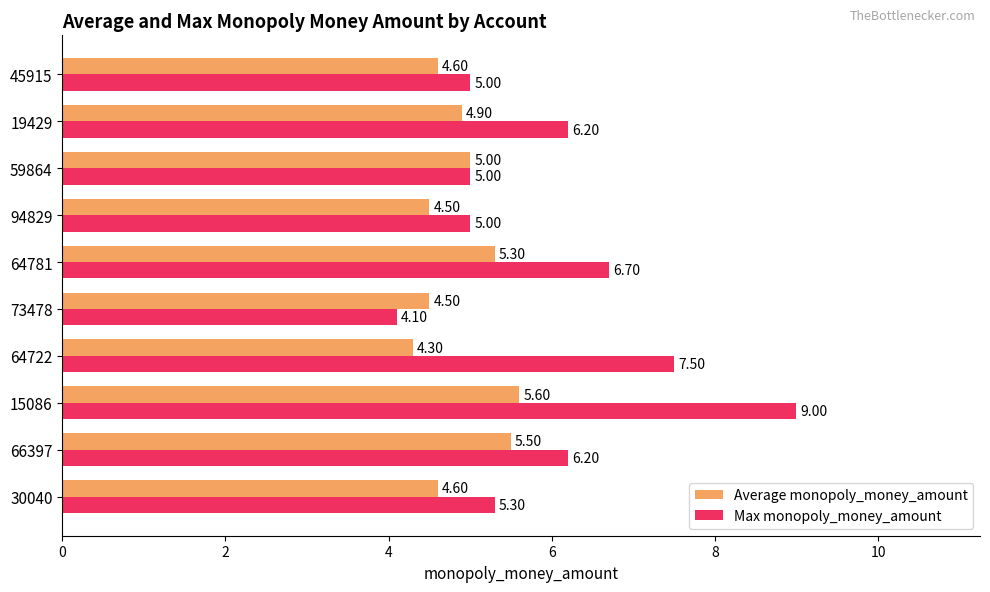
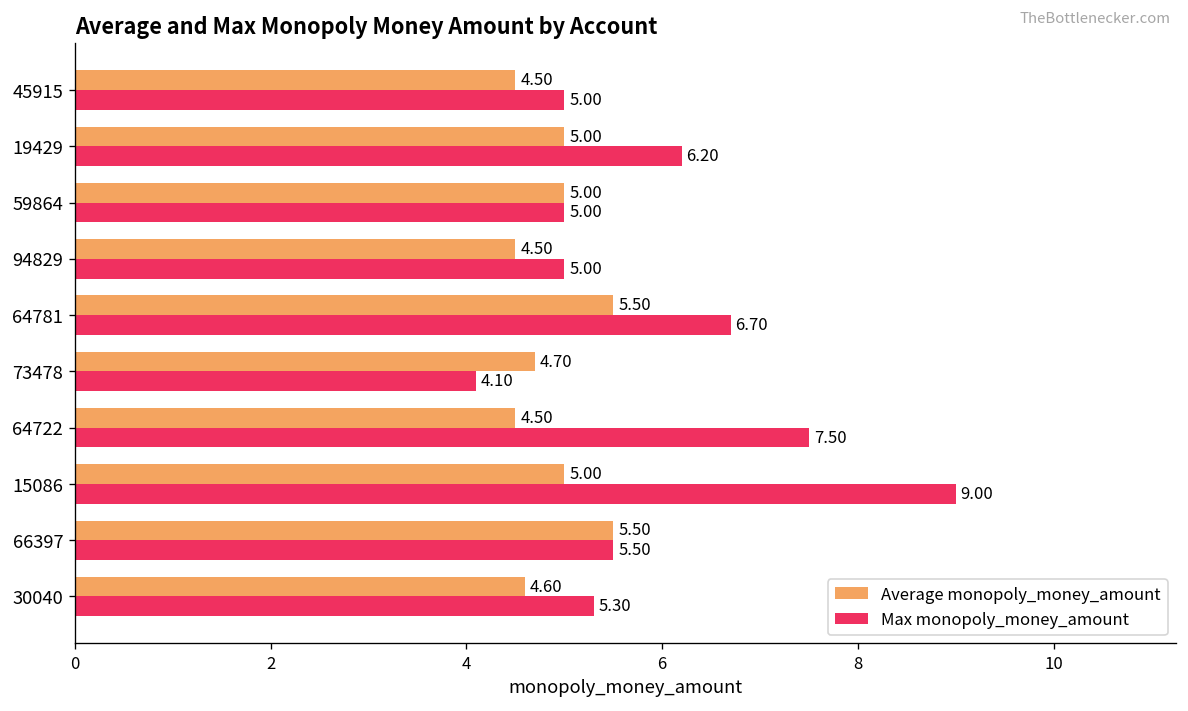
Average monopoly_money_amount, 45915: 4.60 -> 4.50
Average monopoly_money_amount, 19429: 4.90 -> 5.00
Average monopoly_money_amount, 64781: 5.30 -> 5.50
Average monopoly_money_amount, 73478: 4.50 -> 4.70
Average monopoly_money_amount, 64722: 4.30 -> 4.50
Average monopoly_money_amount, 15086: 5.60 -> 5.00
Max monopoly_money_amount, 66397: 6.20 -> 5.50
